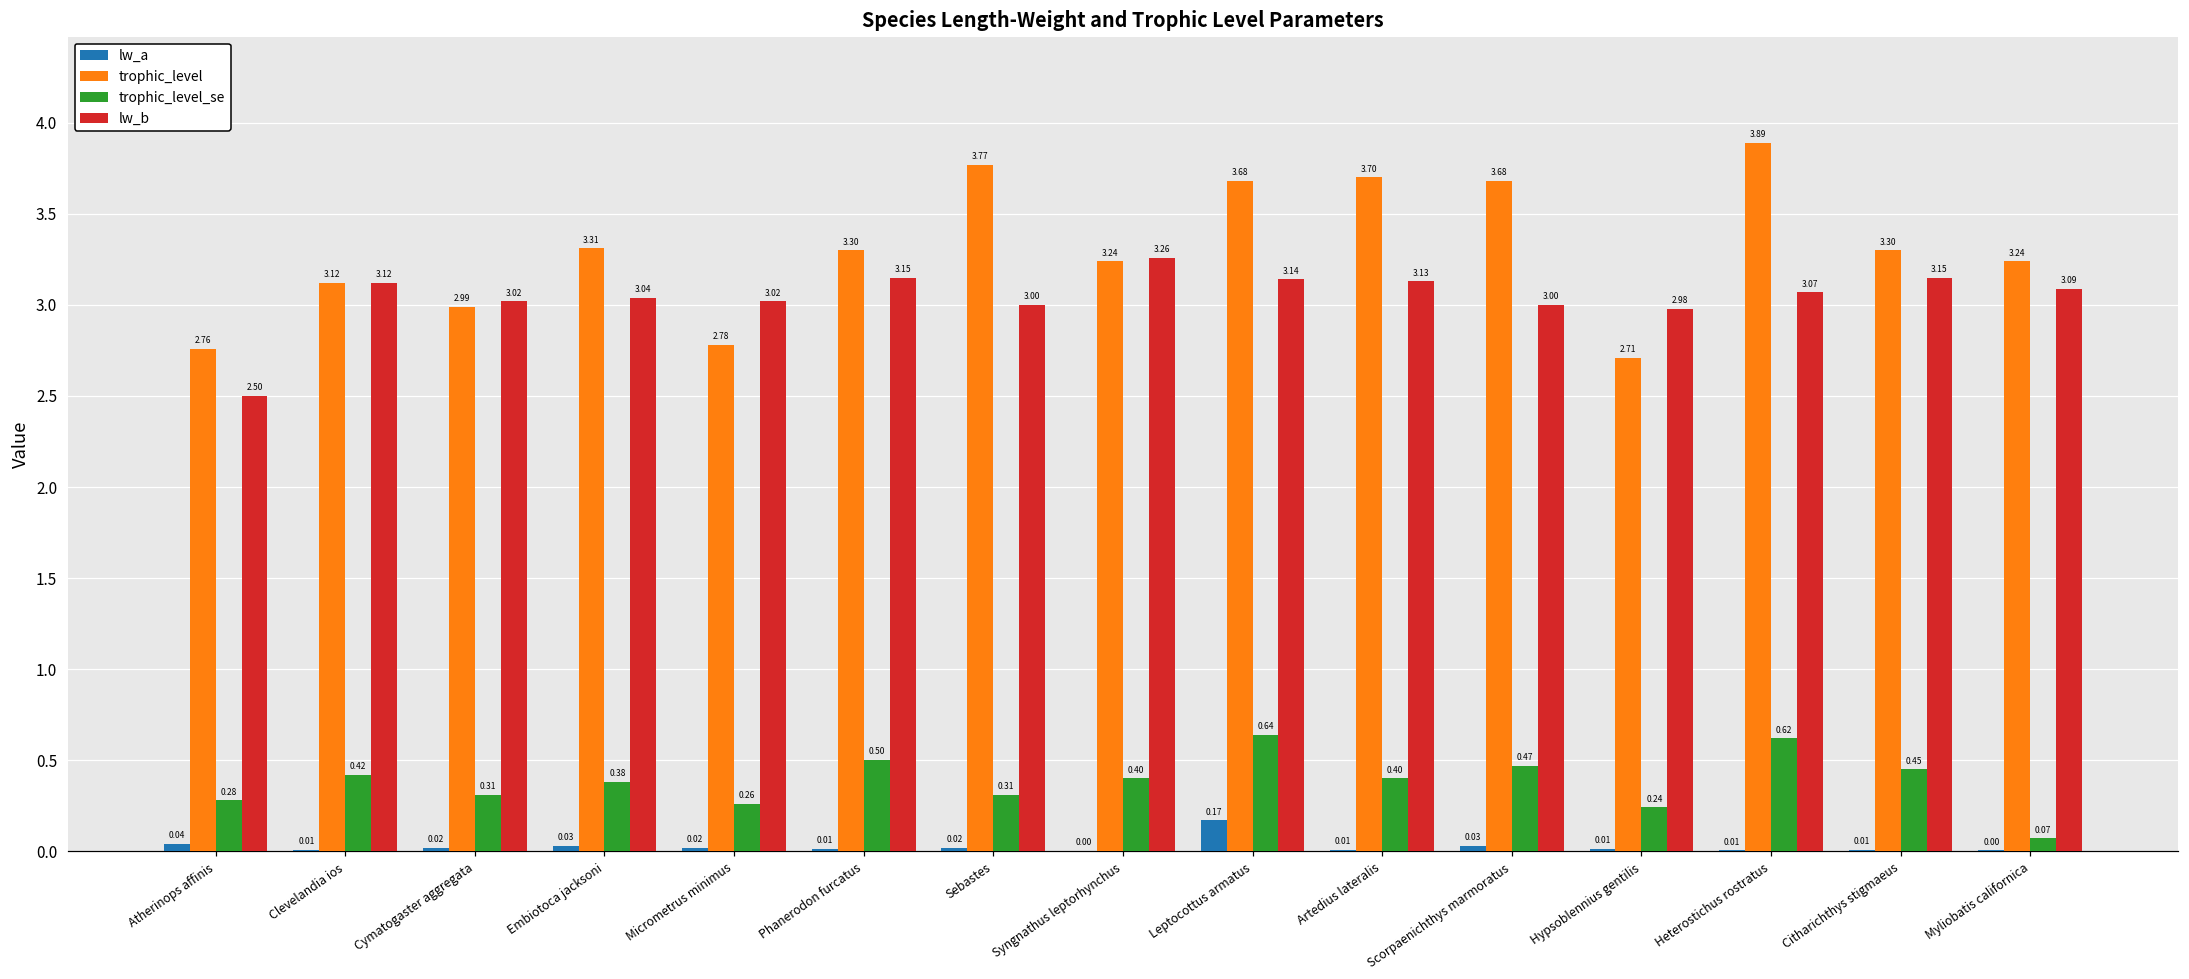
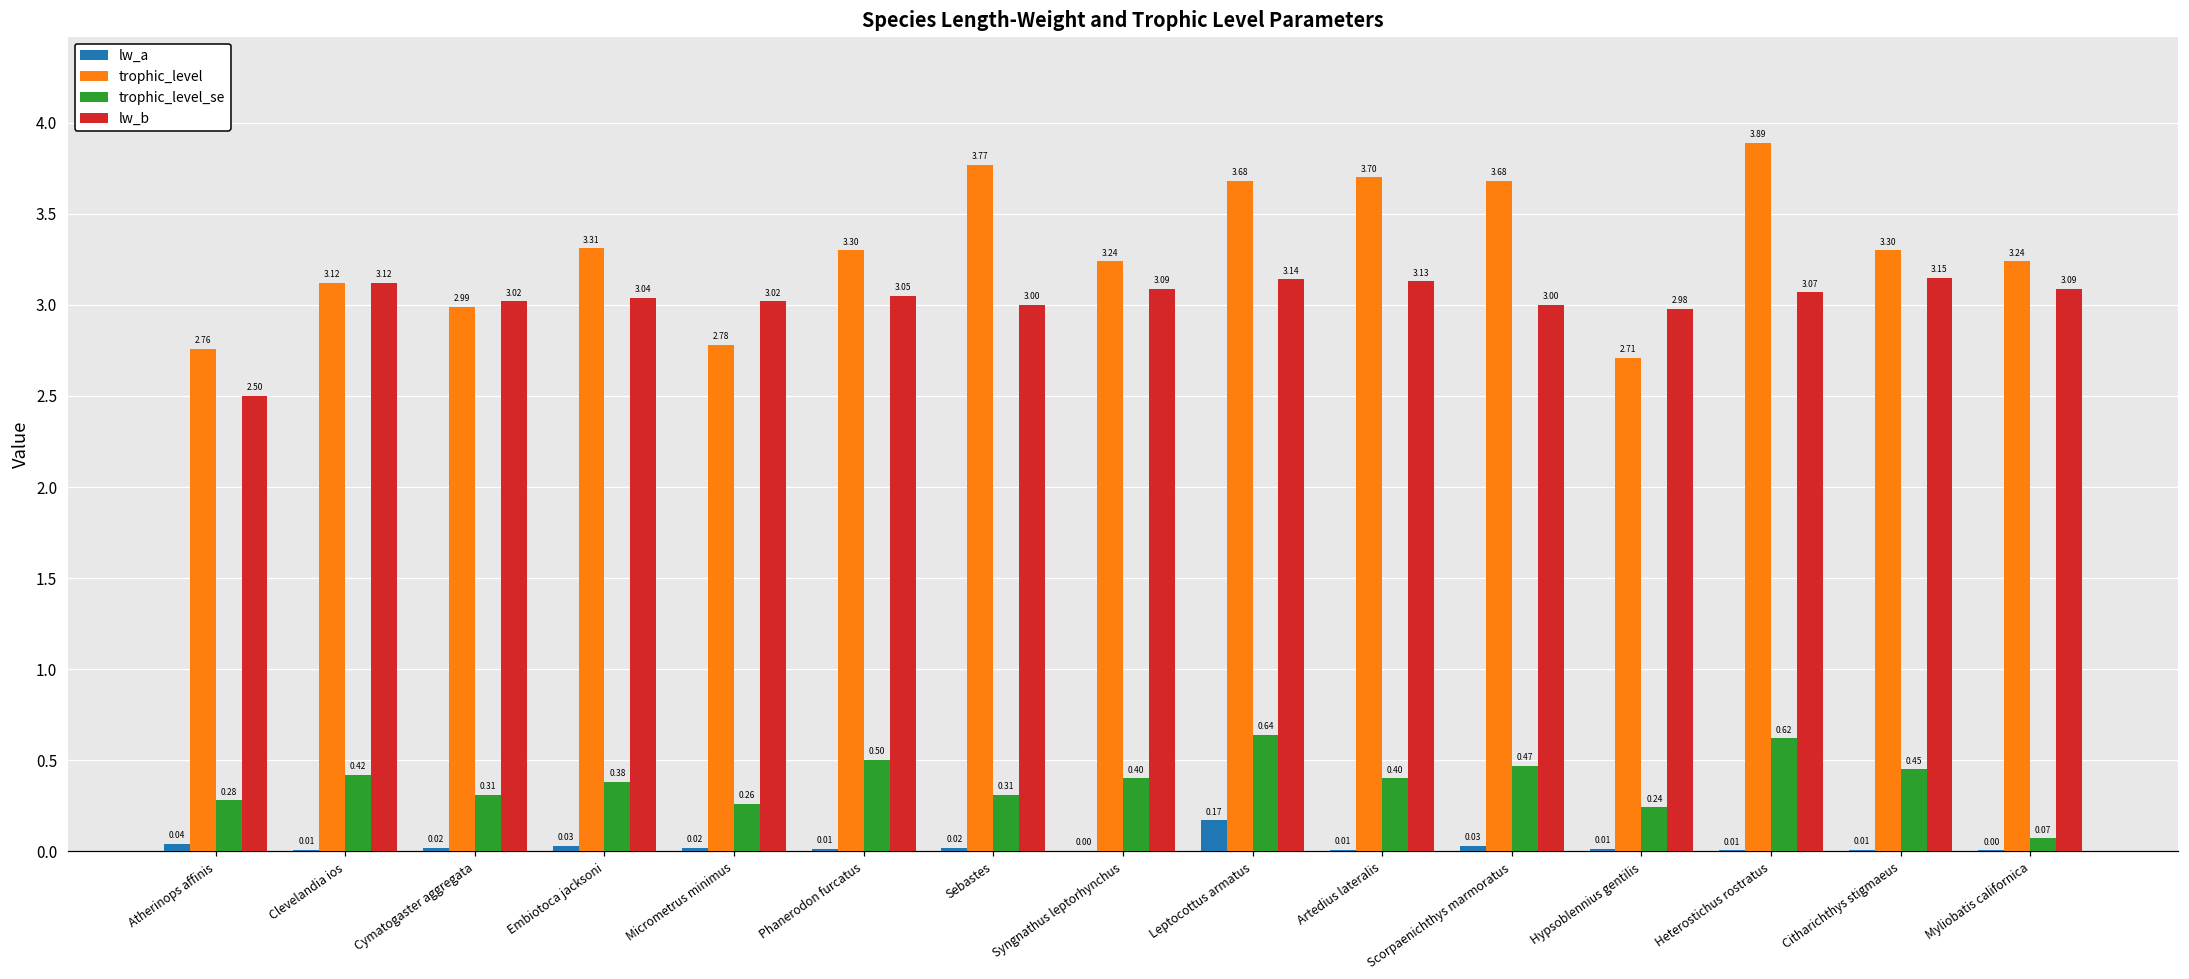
lw_b, Phanerodon furcatus: 3.15 -> 3.05
lw_b, Syngnathus leptorhynchus: 3.26 -> 3.09
